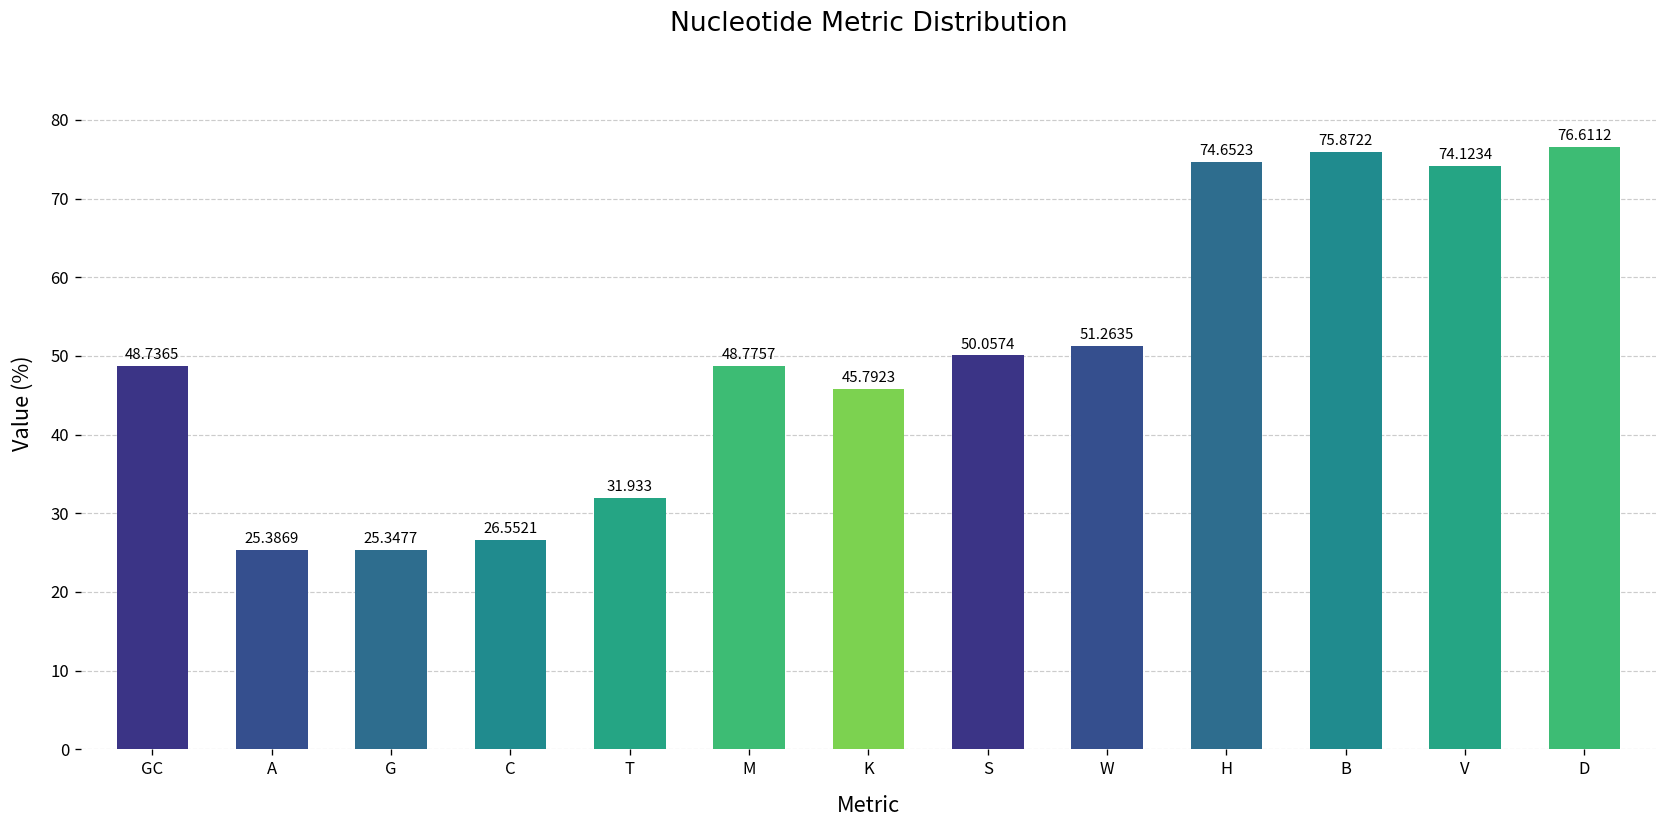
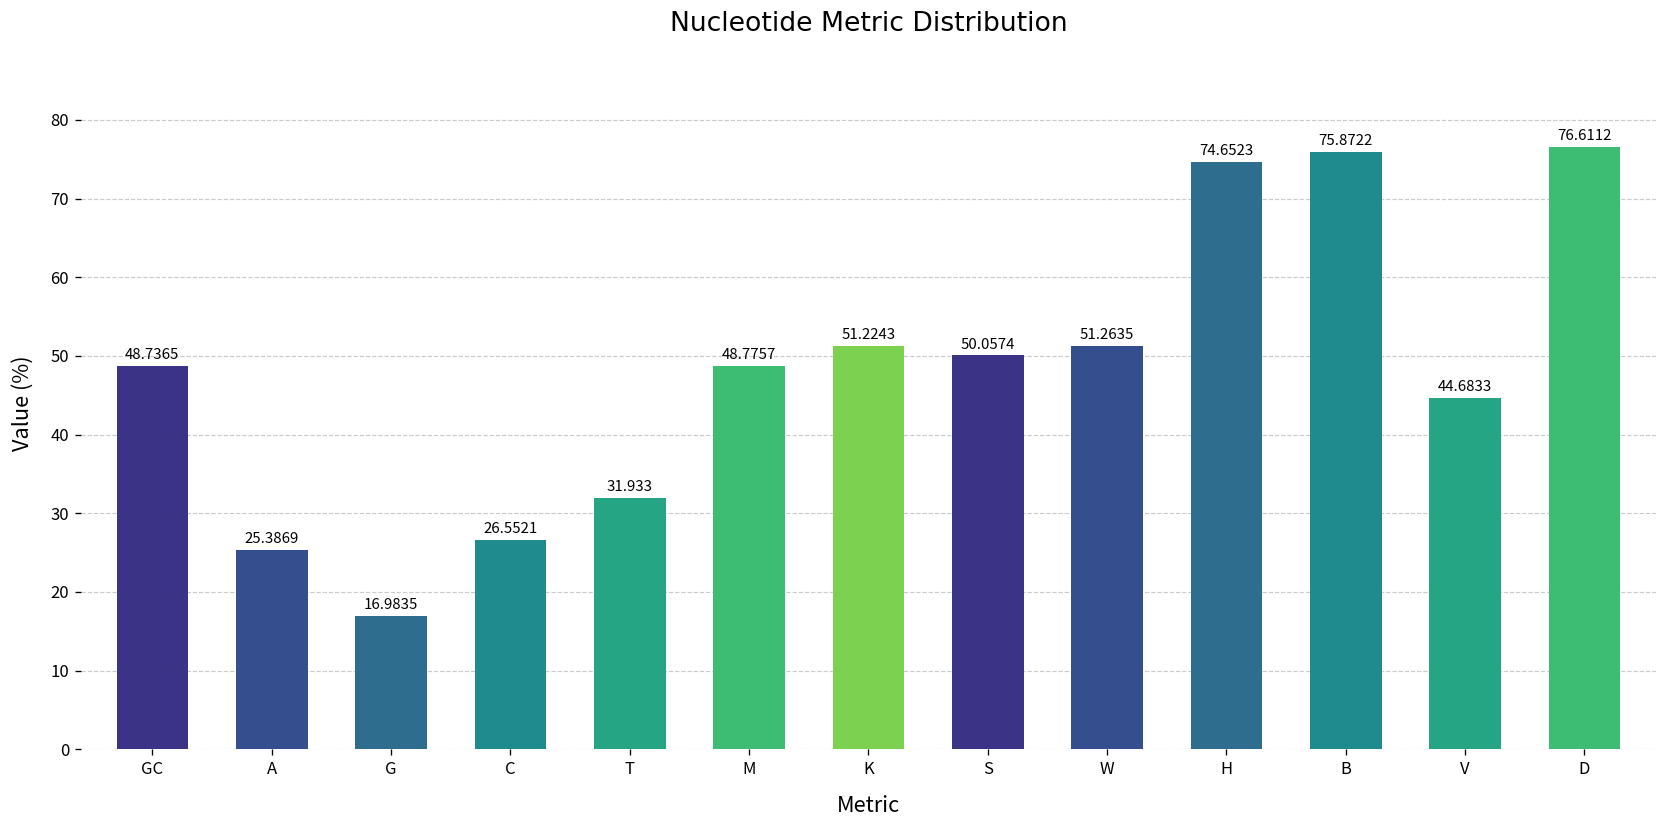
G: 25.3477 -> 16.9835
K: 45.7923 -> 51.2243
V: 74.1234 -> 44.6833
